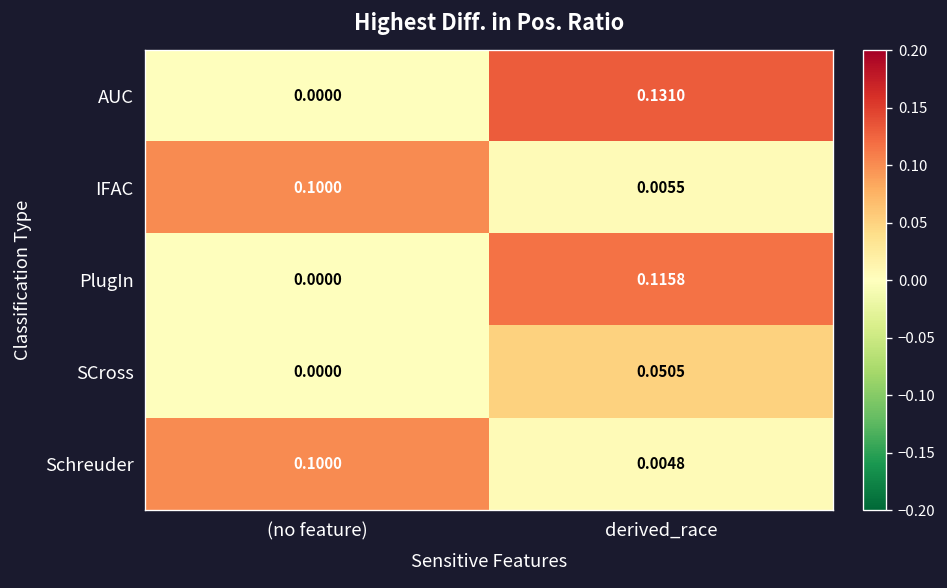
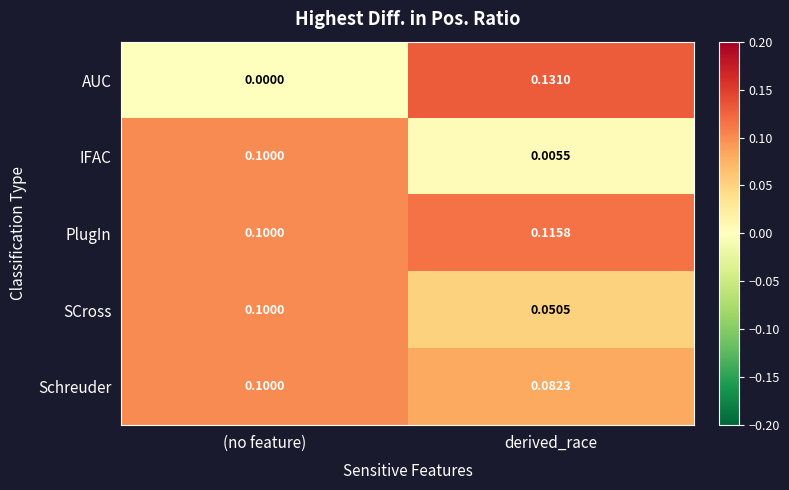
PlugIn, (no feature): 0.0000 -> 0.1000
SCross, (no feature): 0.0000 -> 0.1000
Schreuder, derived_race: 0.0048 -> 0.0823
